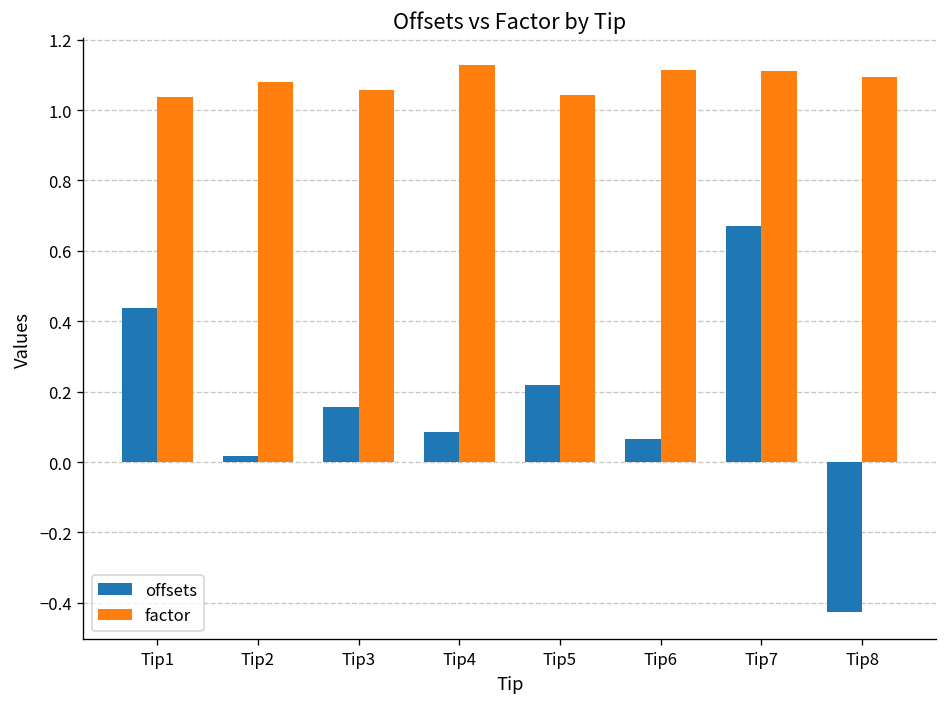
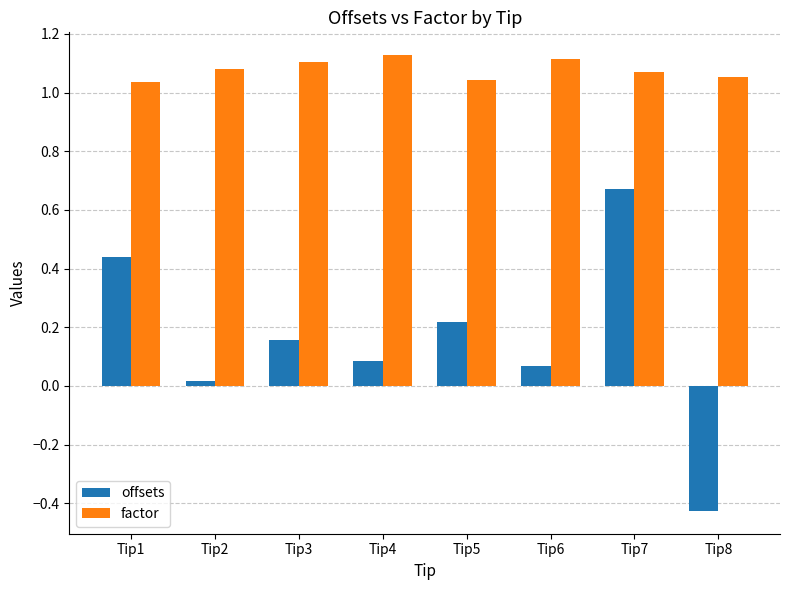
factor, Tip3: 1.06 -> 1.10
factor, Tip7: 1.11 -> 1.07
factor, Tip8: 1.09 -> 1.05
